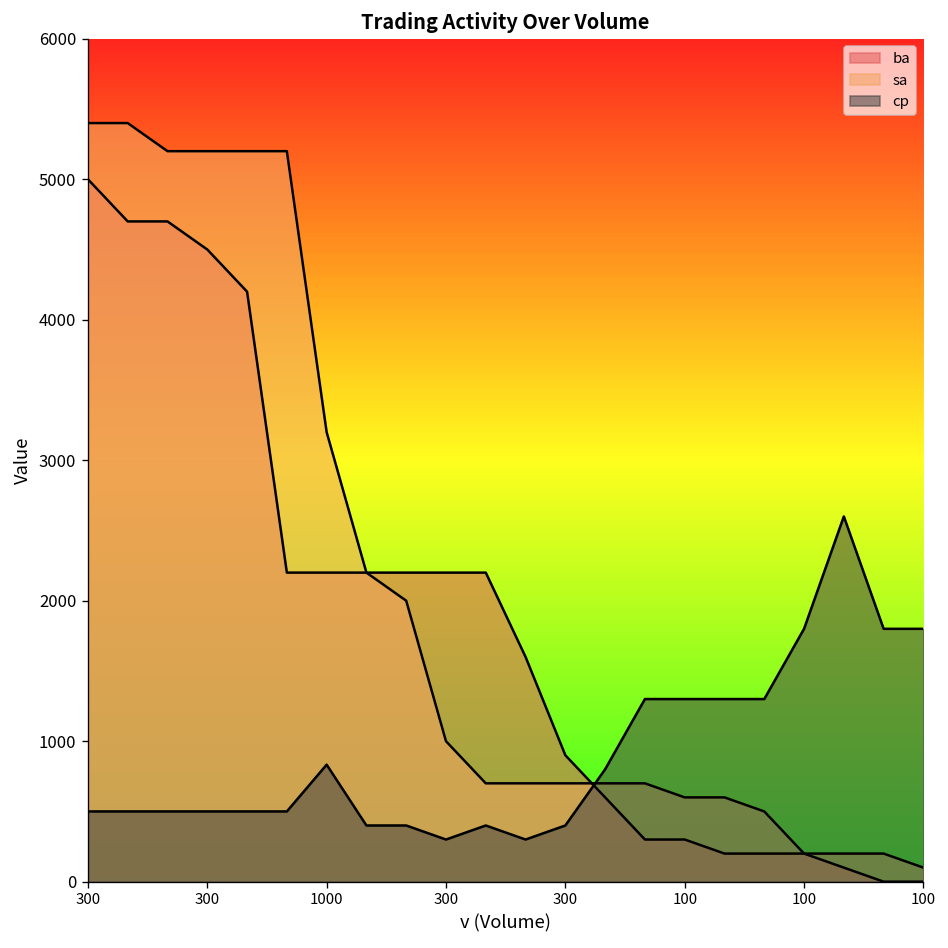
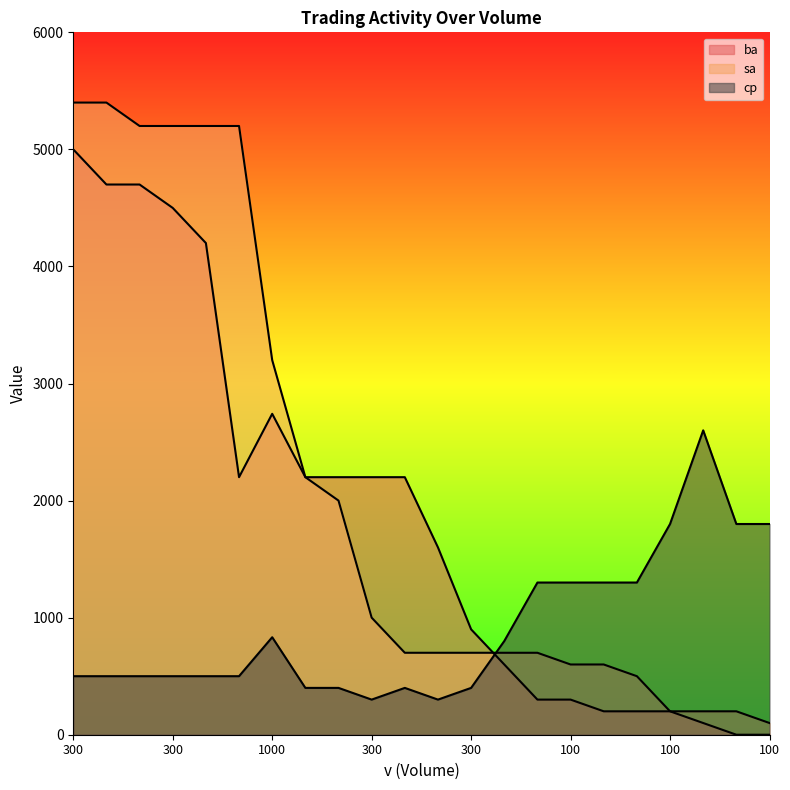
ba, 1000: 2200 -> 2740
